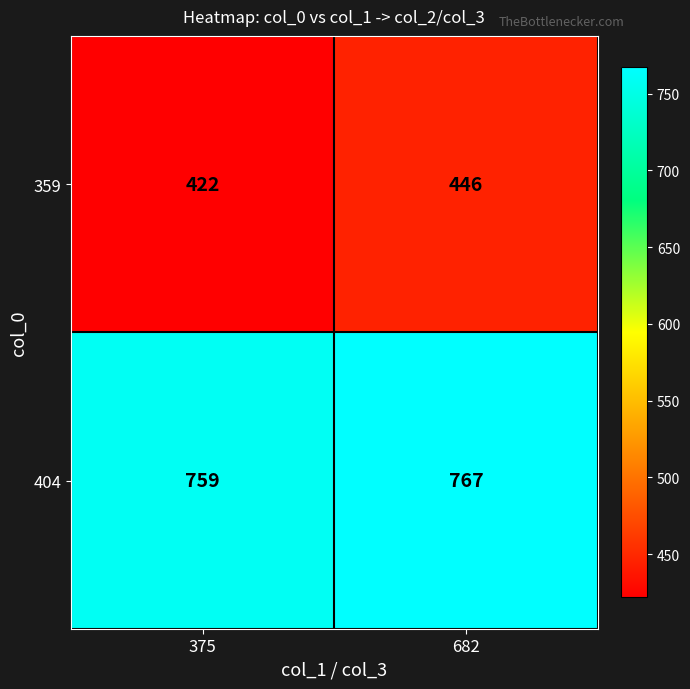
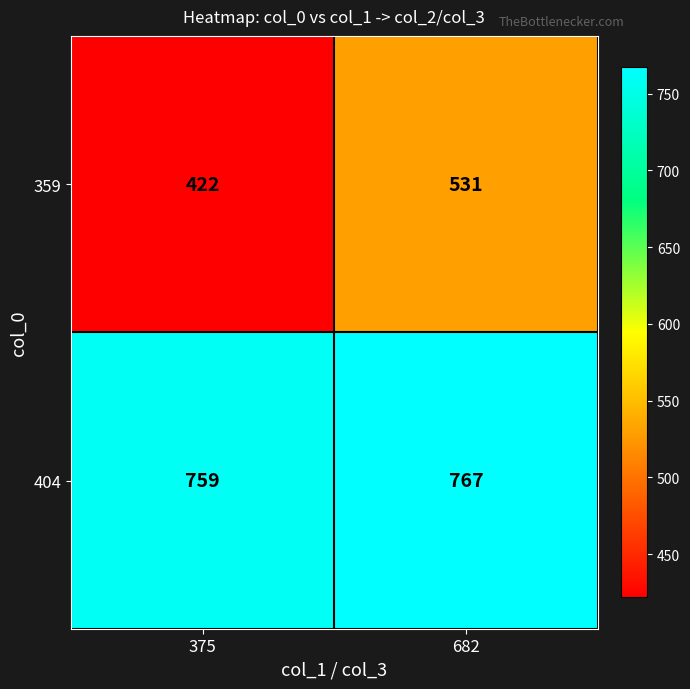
359, 682: 446 -> 531
